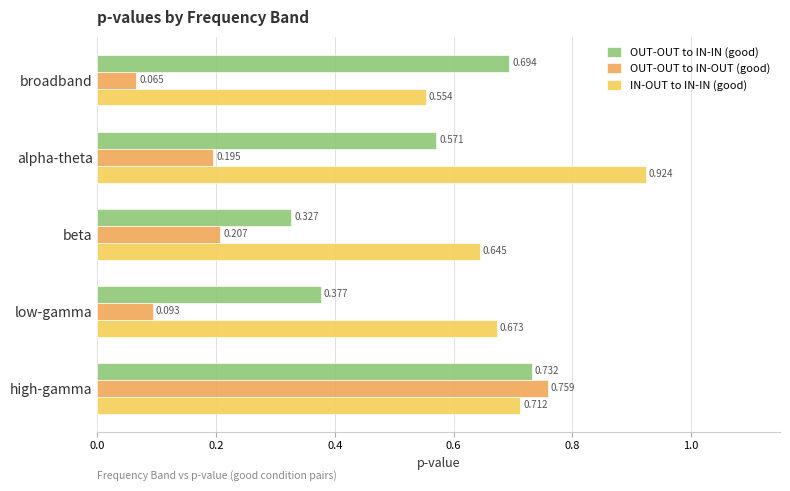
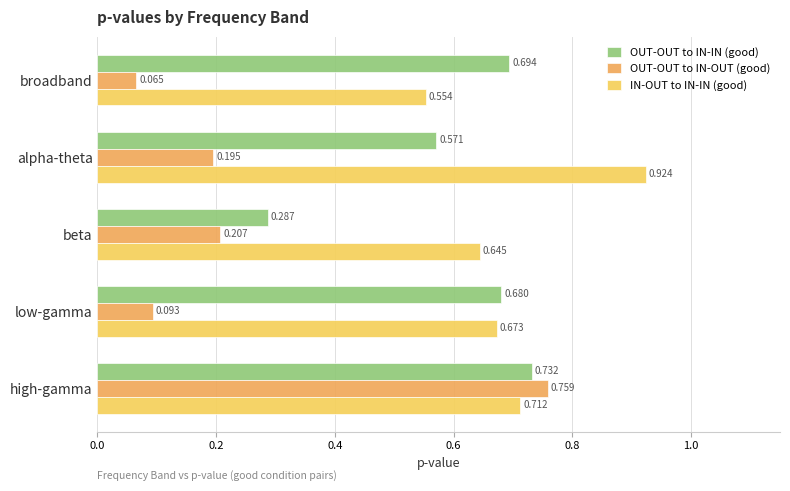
OUT-OUT to IN-IN (good), beta: 0.327 -> 0.287
OUT-OUT to IN-IN (good), low-gamma: 0.377 -> 0.680
